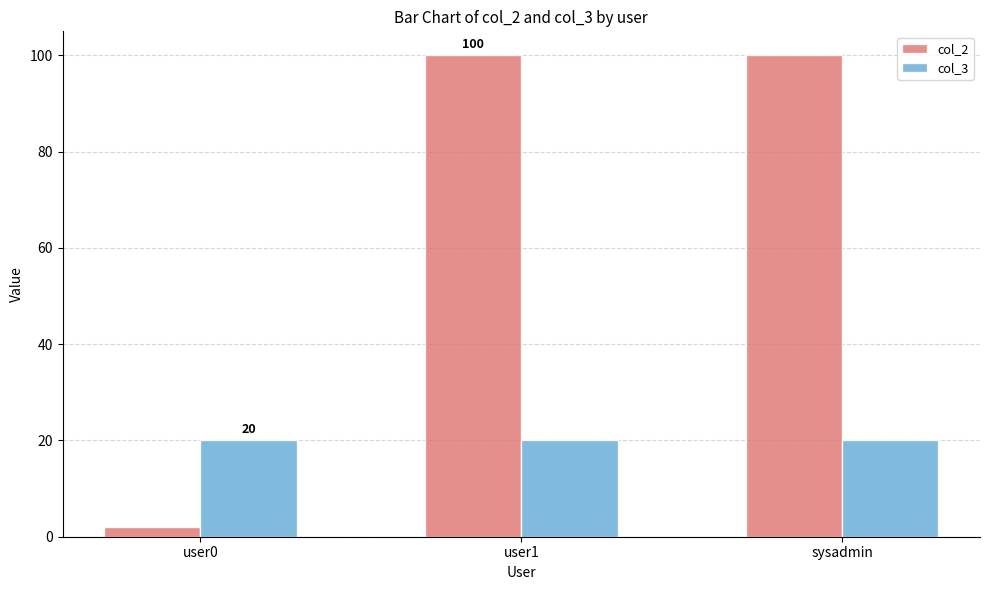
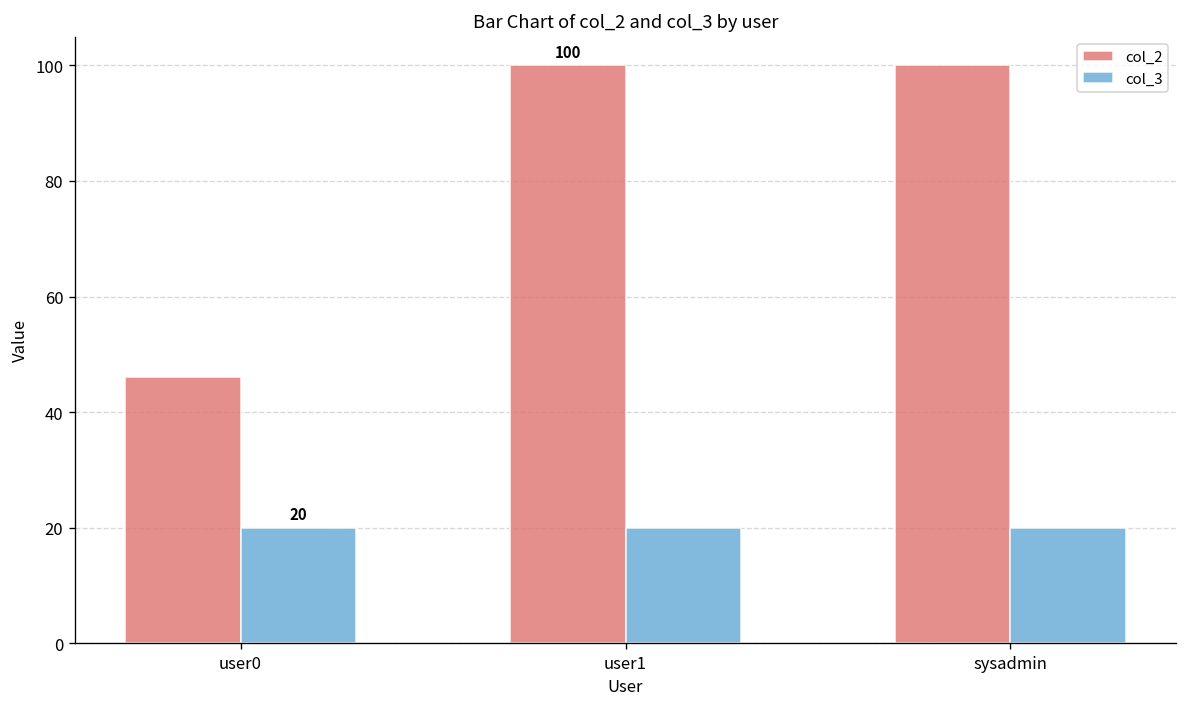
col_2, user0: 2 -> 46
